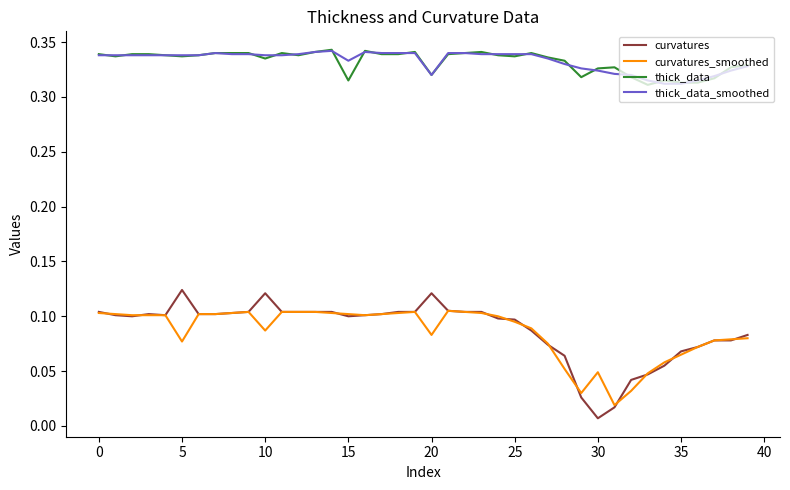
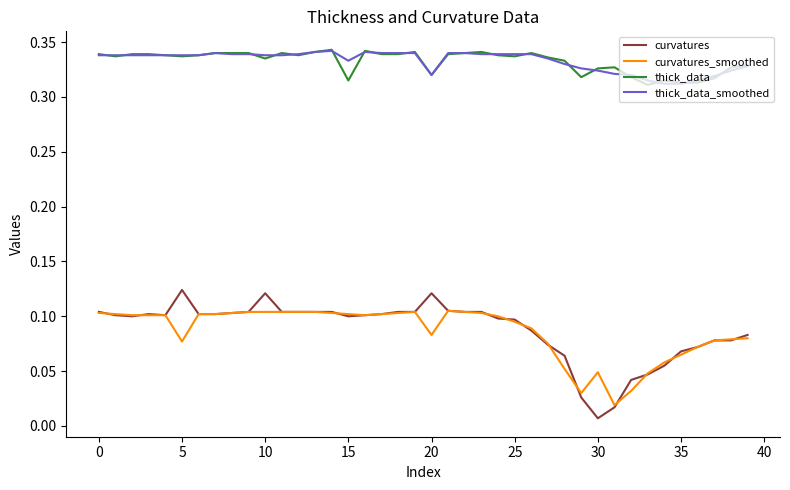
curvatures_smoothed, 10: 0.087 -> 0.104
